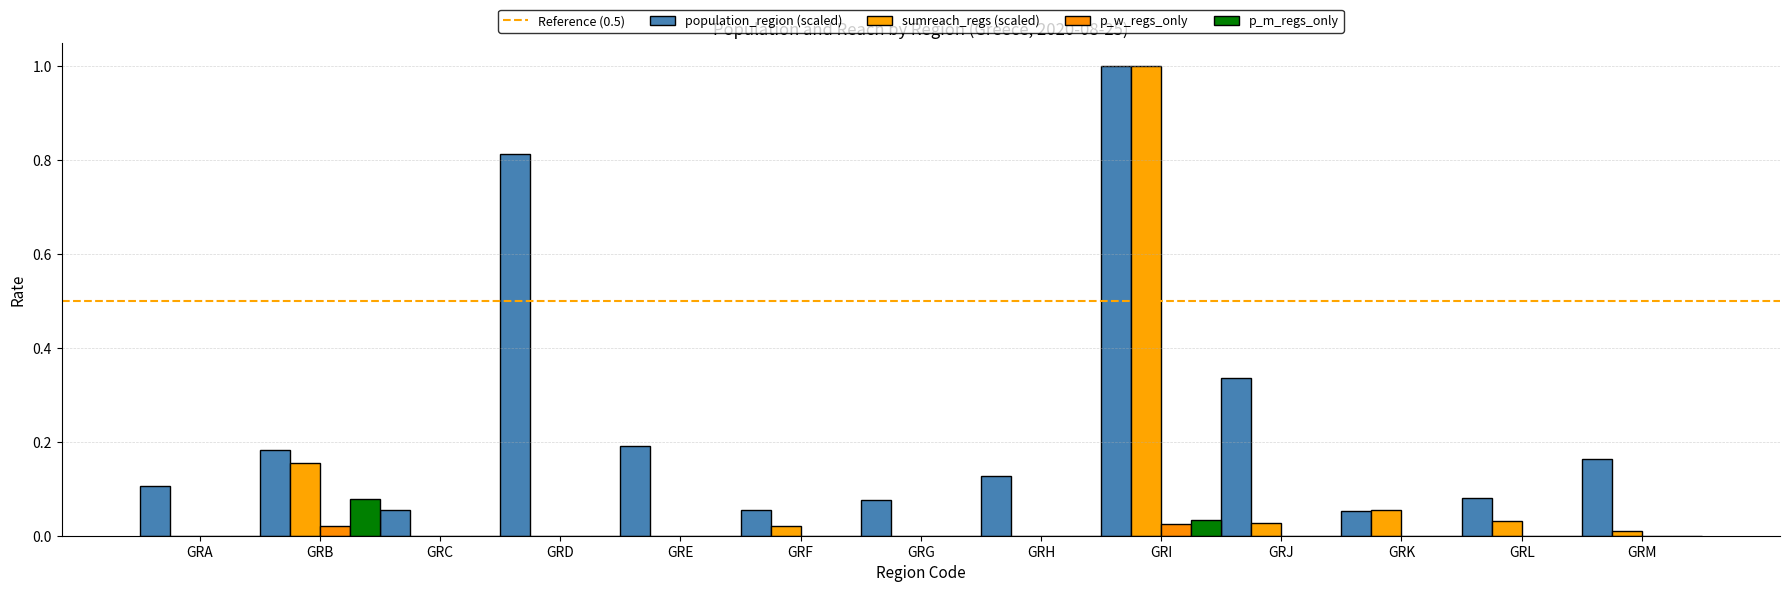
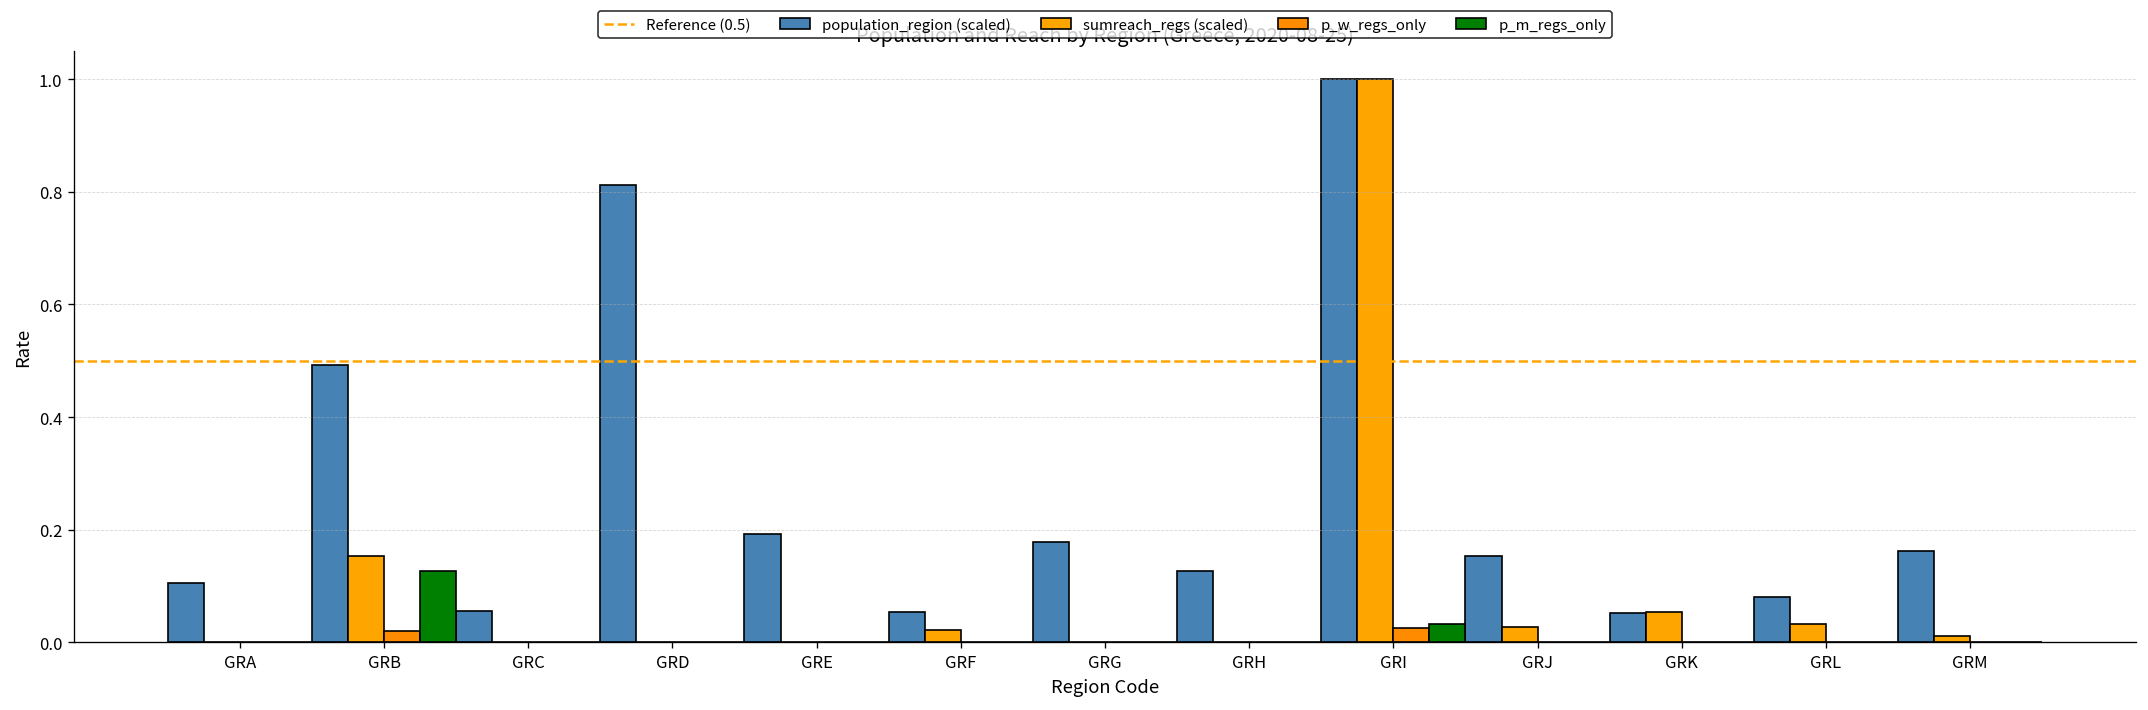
population_region (scaled), GRB: 0.18 -> 0.49
p_m_regs_only, GRB: 0.08 -> 0.13
population_region (scaled), GRG: 0.08 -> 0.18
population_region (scaled), GRJ: 0.34 -> 0.15
